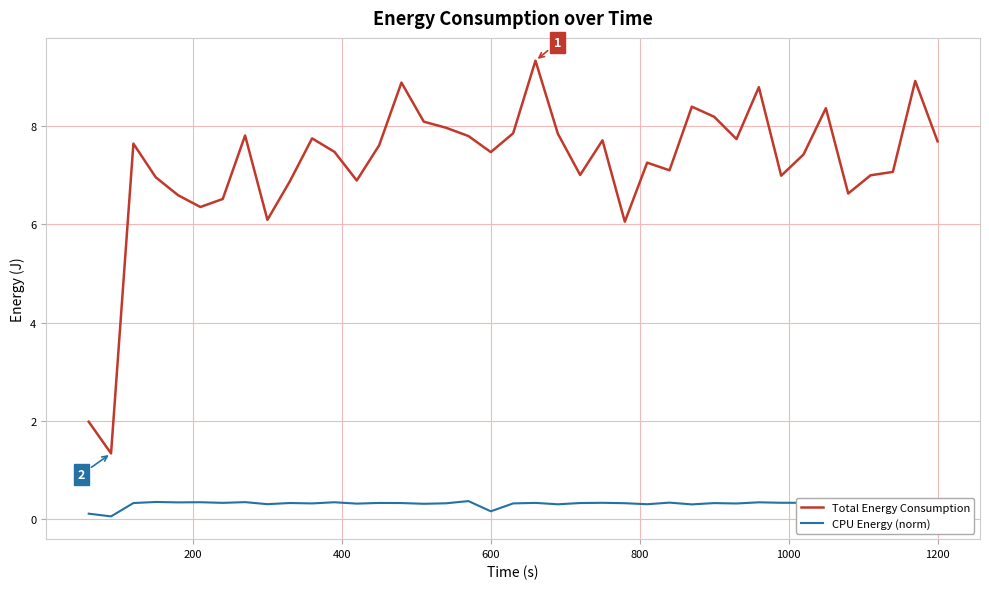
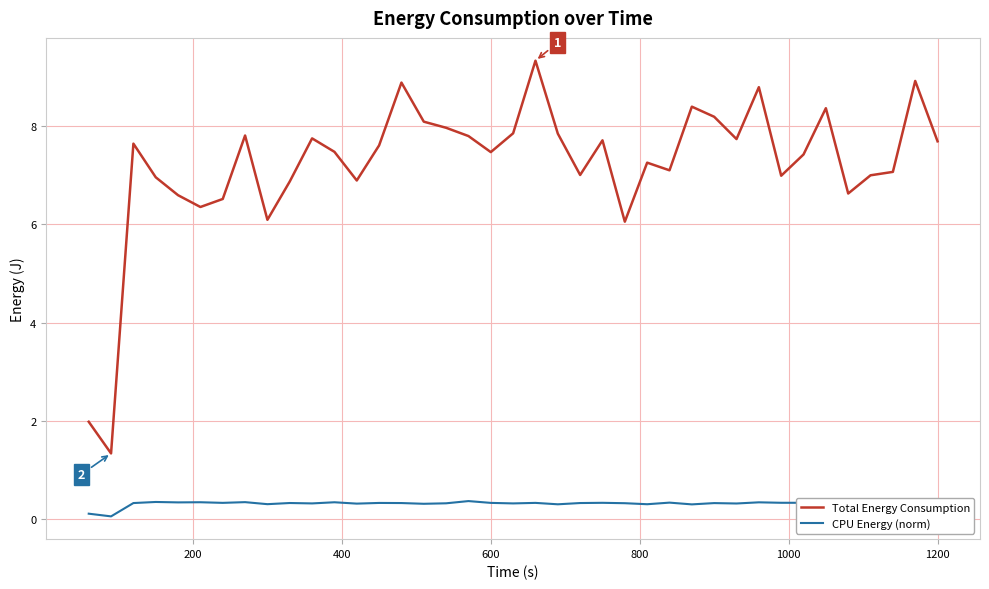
CPU Energy (norm), 600: 0.2 -> 0.3
